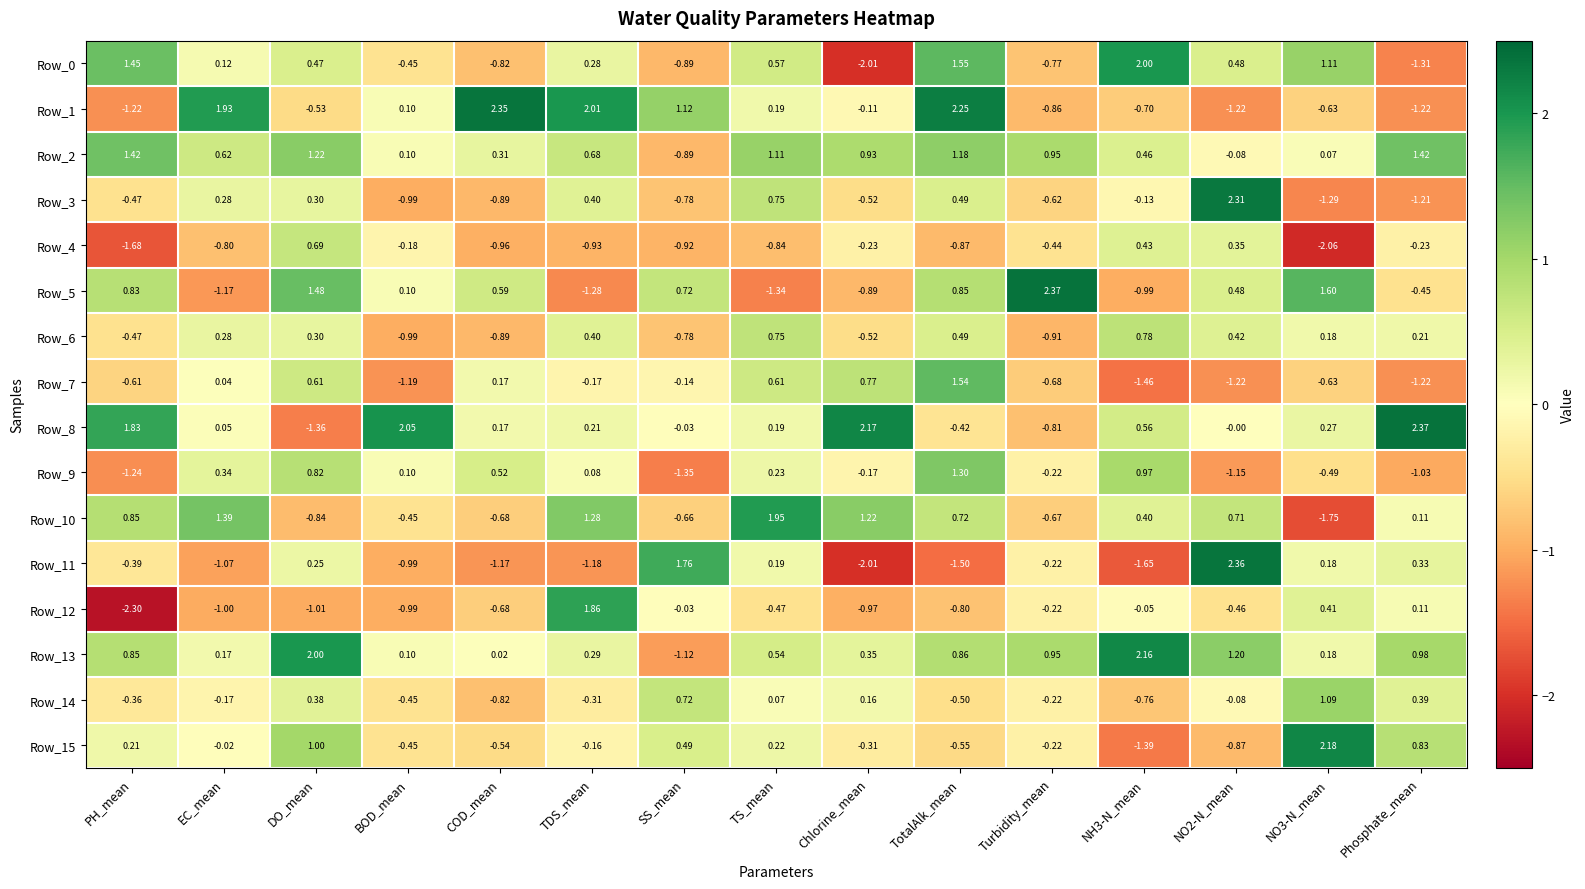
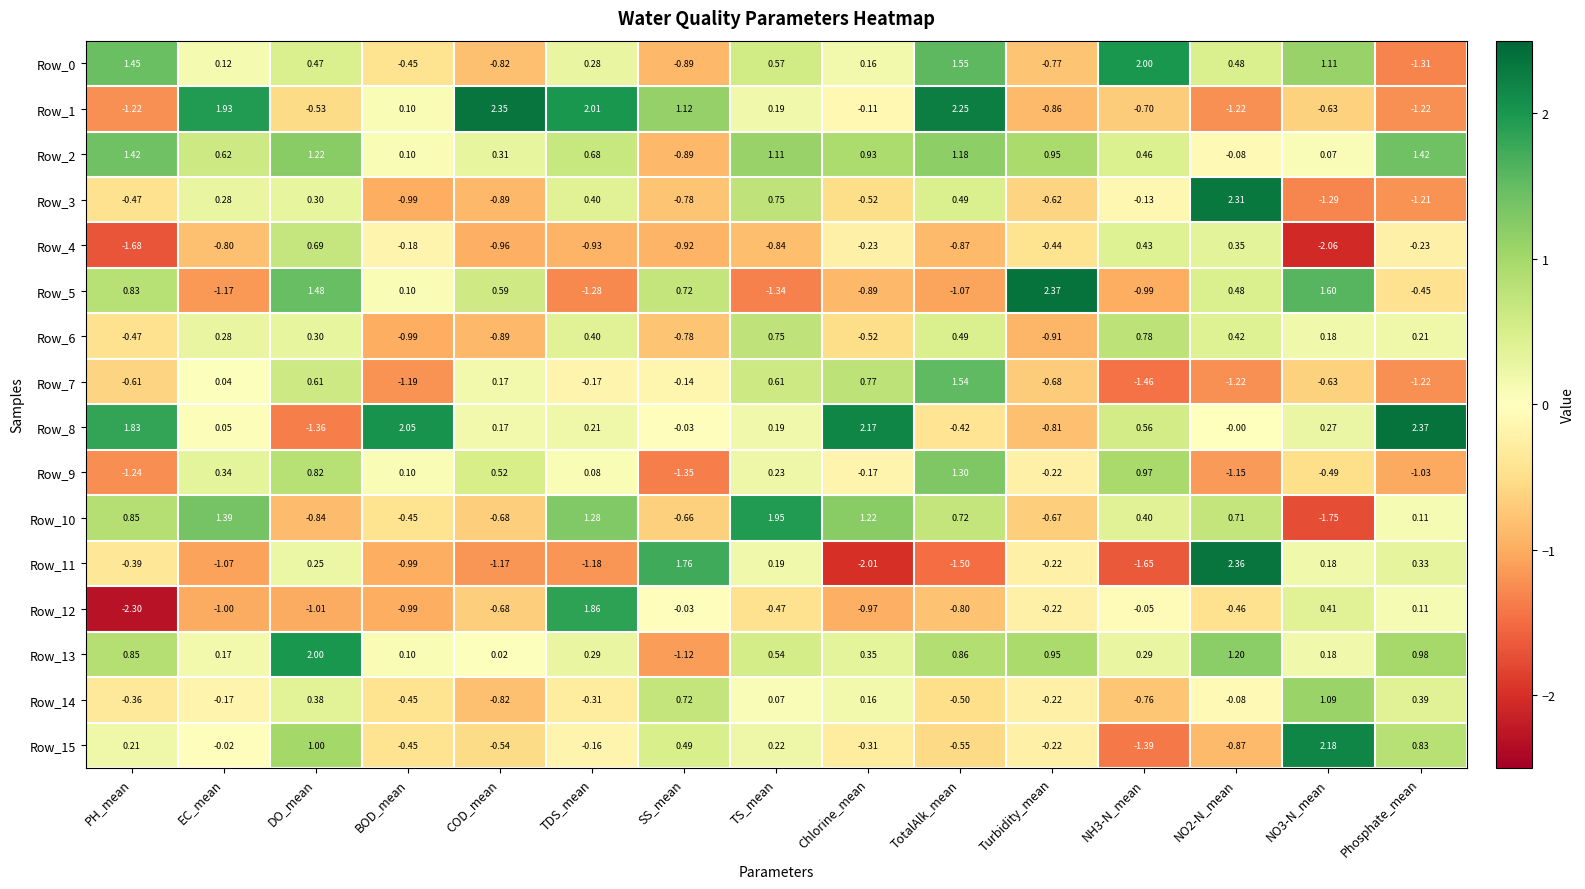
Row_0, Chlorine_mean: -2.01 -> 0.16
Row_5, TotalAlk_mean: 0.85 -> -1.07
Row_13, NH3-N_mean: 2.16 -> 0.29
